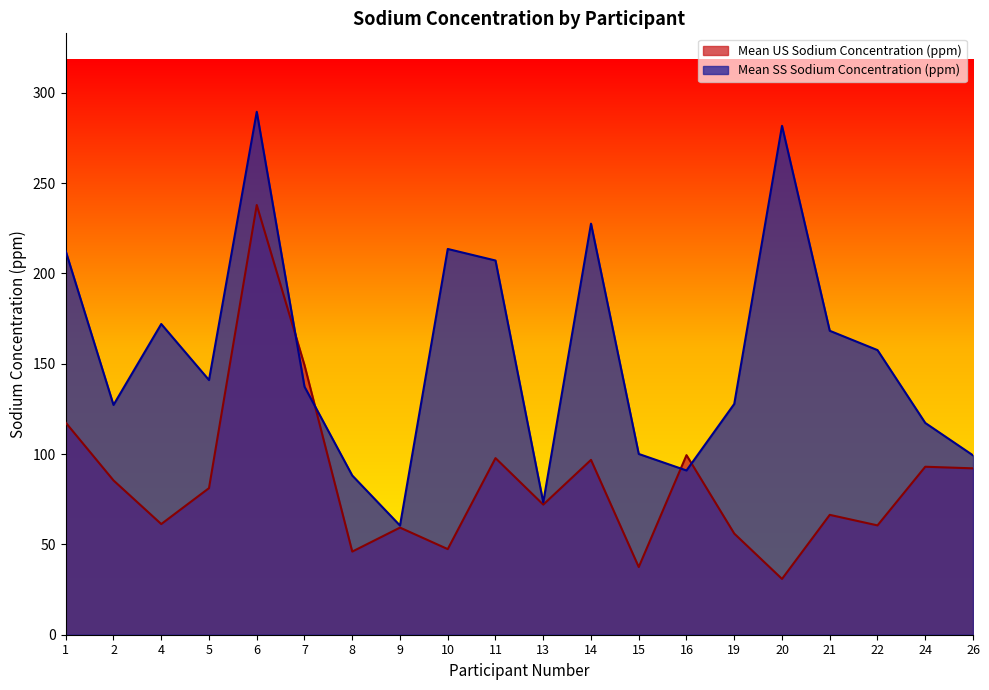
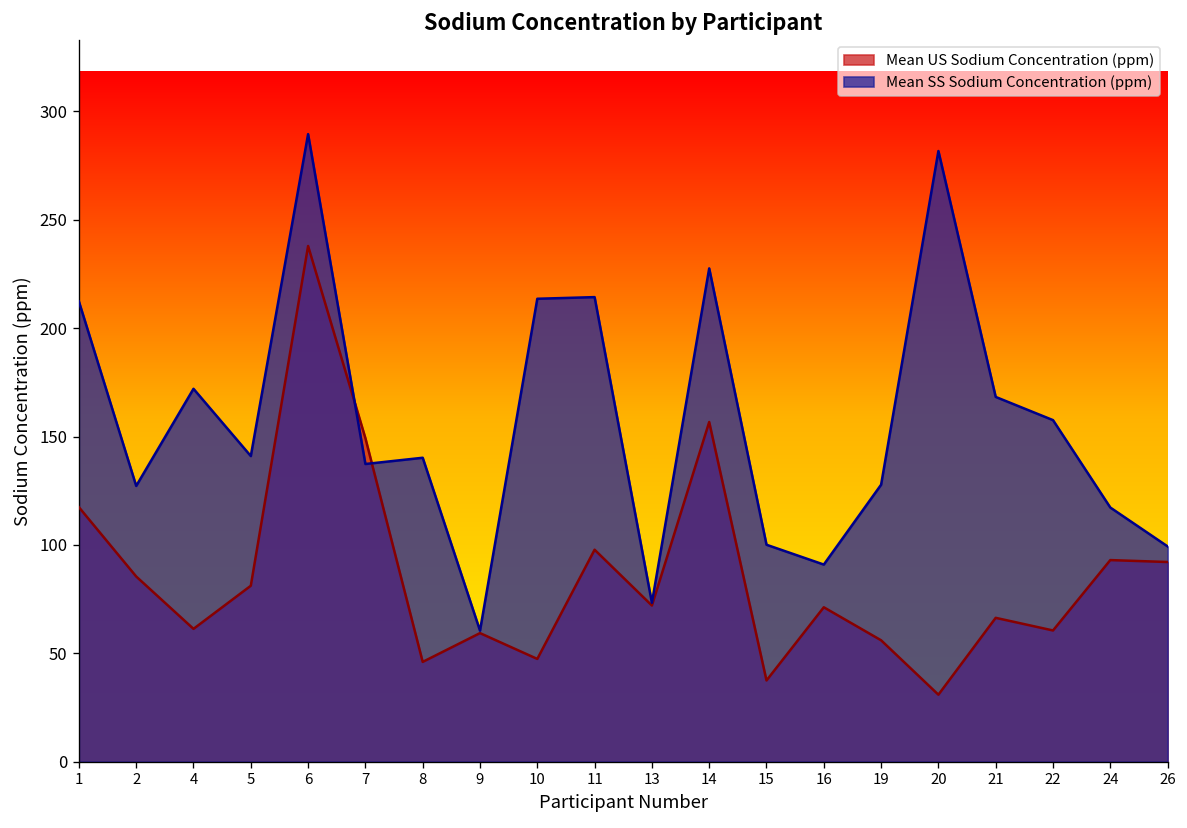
Mean SS Sodium Concentration (ppm), 8: 88 -> 140
Mean SS Sodium Concentration (ppm), 11: 207 -> 214
Mean US Sodium Concentration (ppm), 14: 97 -> 157
Mean US Sodium Concentration (ppm), 16: 99 -> 71
